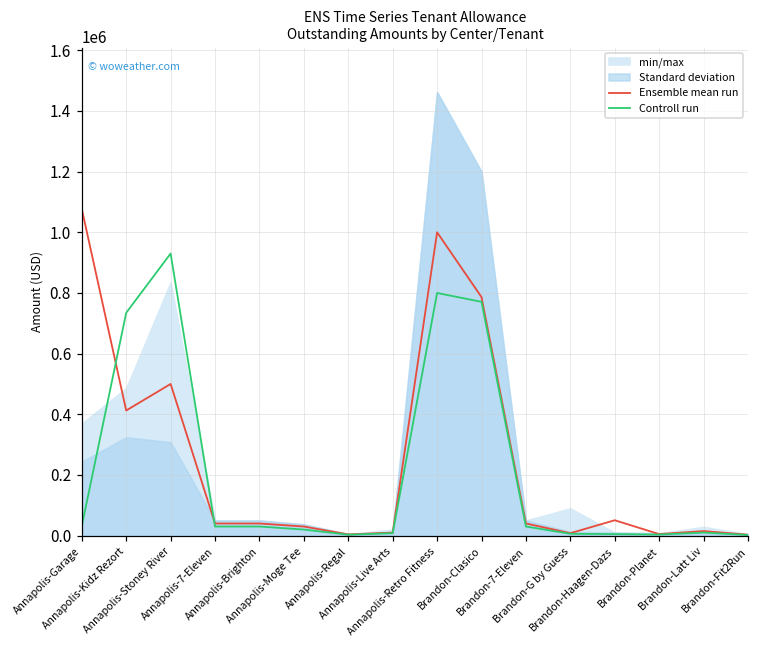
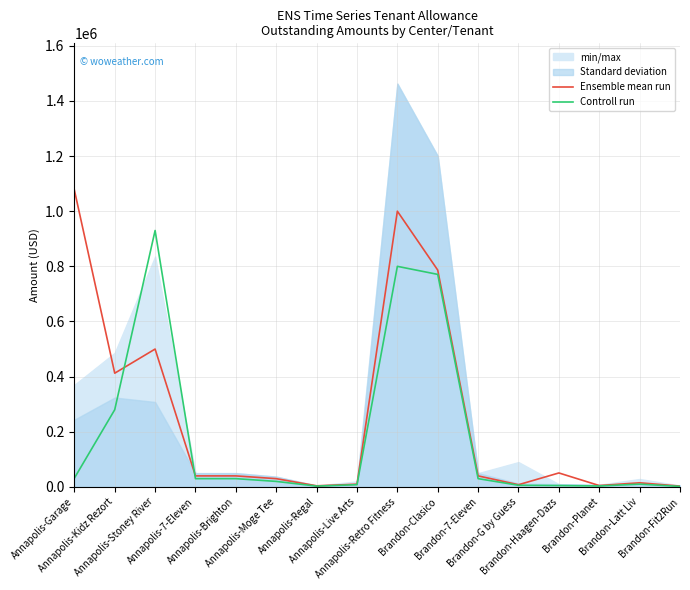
Controll run, Annapolis-Kidz Rezort: 730000 -> 280000
